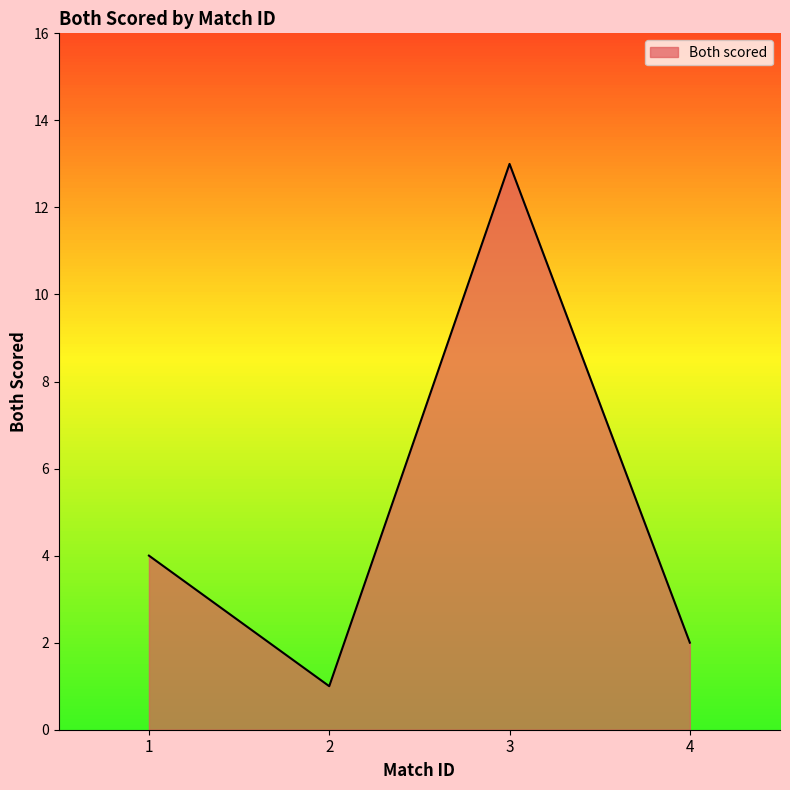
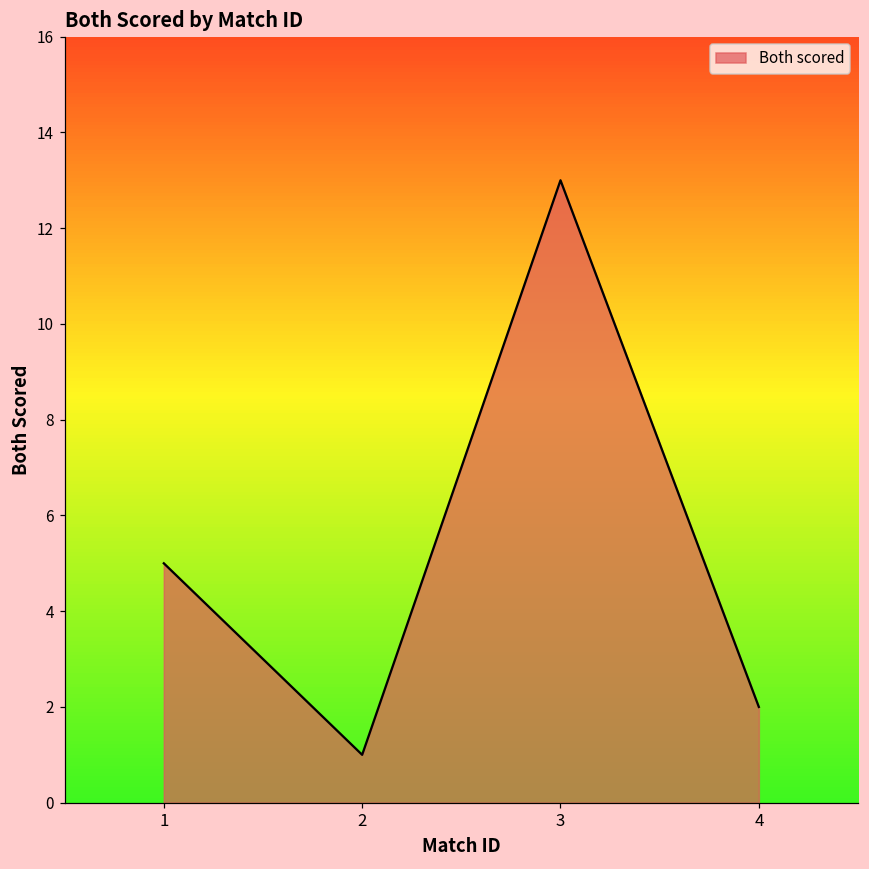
1: 4 -> 5
